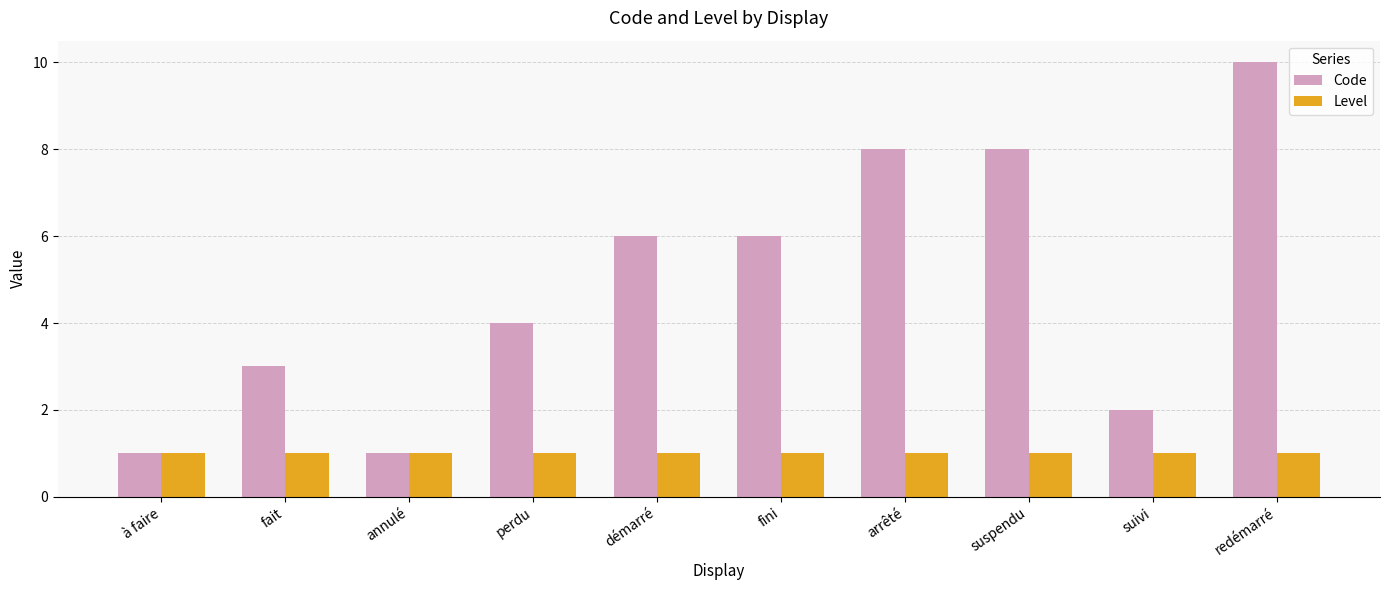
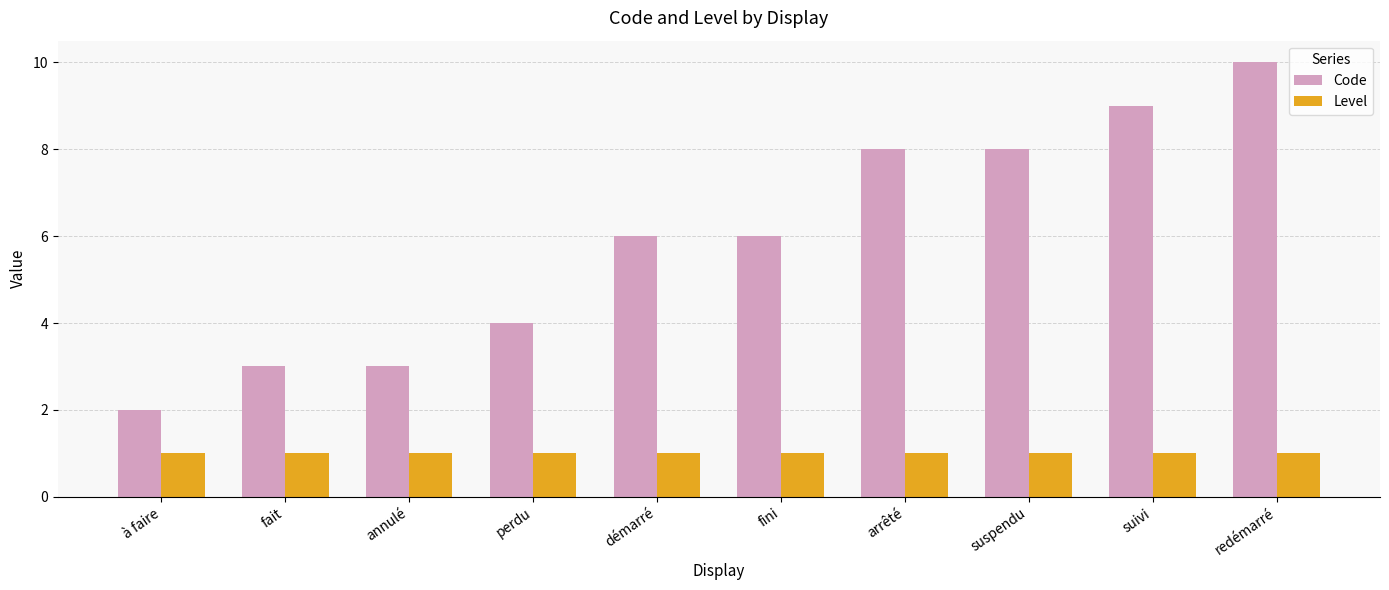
Code, à faire: 1 -> 2
Code, annulé: 1 -> 3
Code, suivi: 2 -> 9
